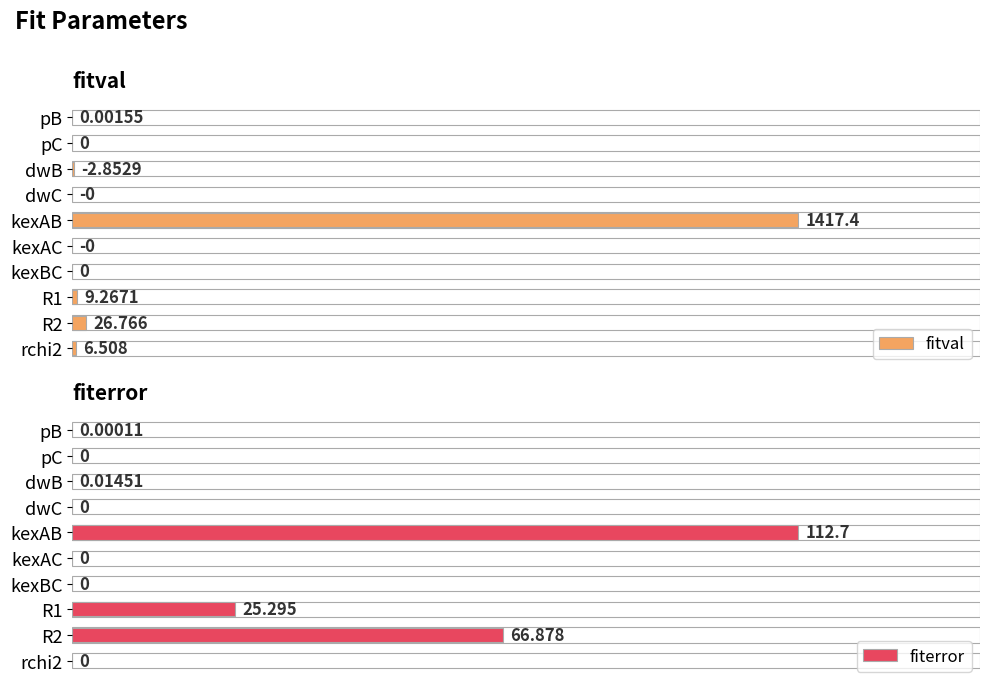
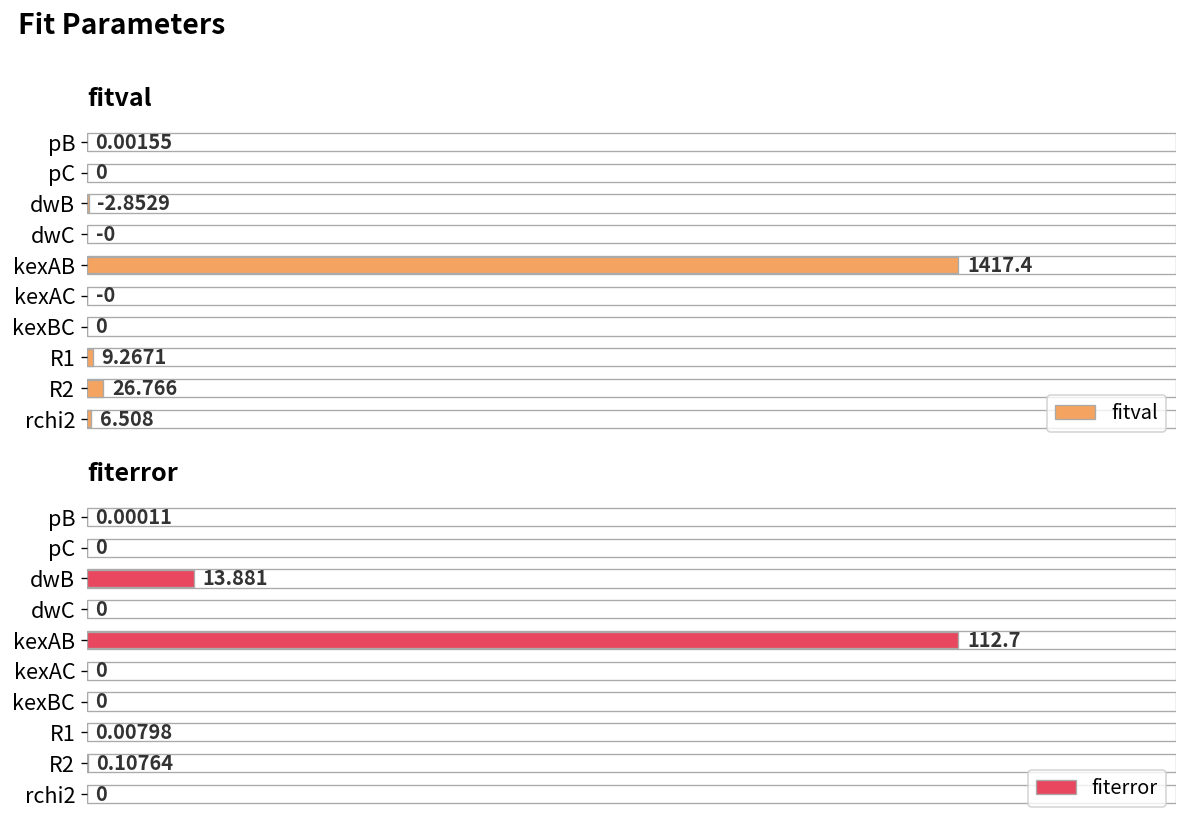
fiterror, dwB: 0.01451 -> 13.881
fiterror, R1: 25.295 -> 0.00798
fiterror, R2: 66.878 -> 0.10764
